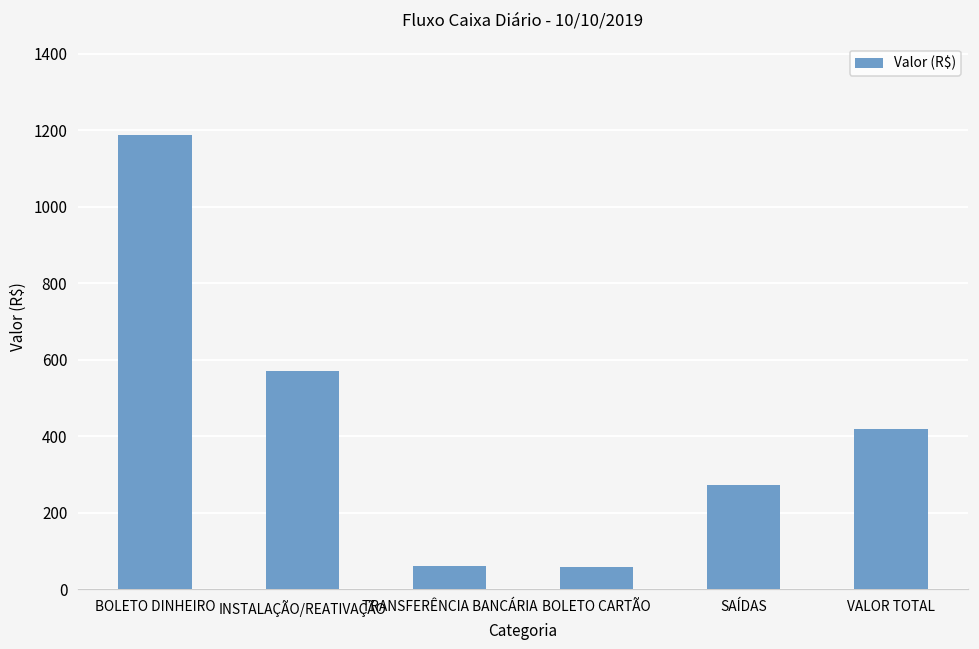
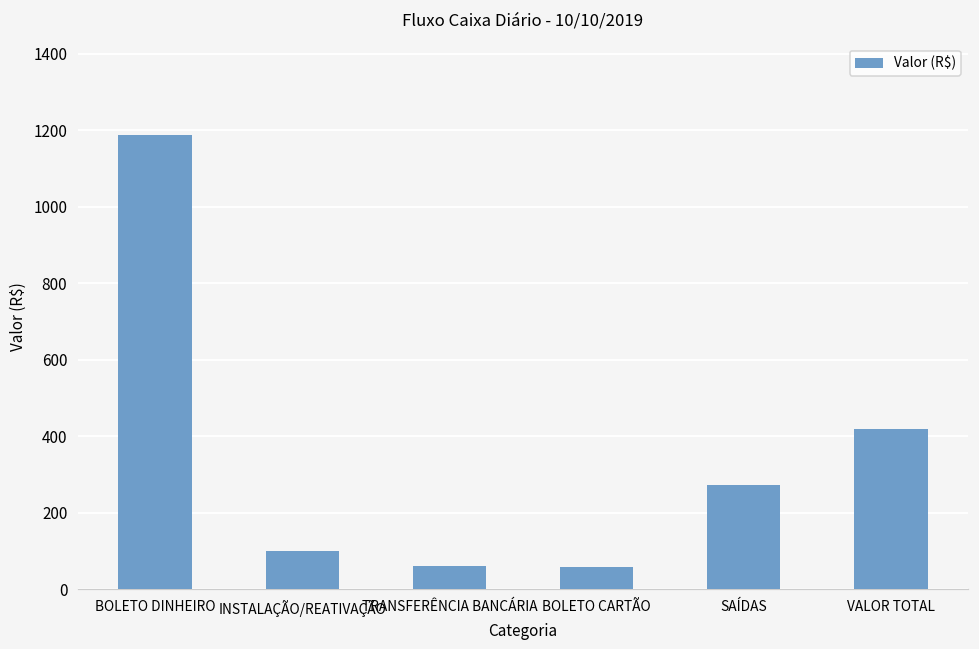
INSTALAÇÃO/REATIVAÇÃO: 570 -> 100
